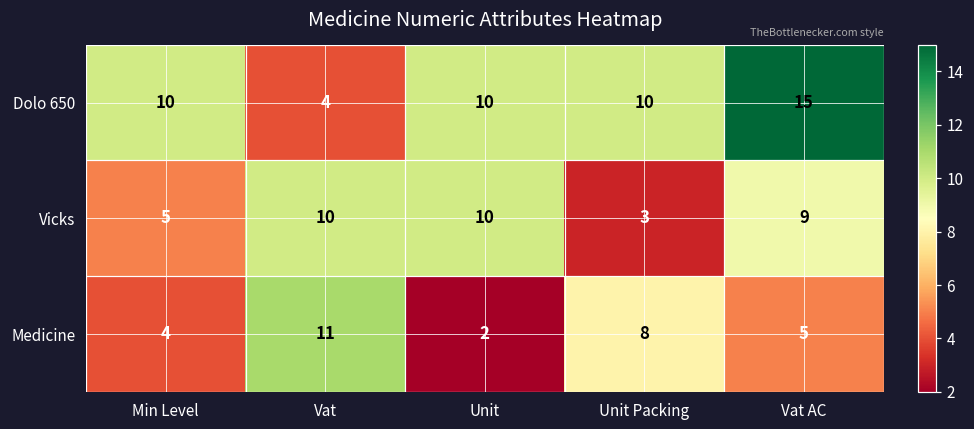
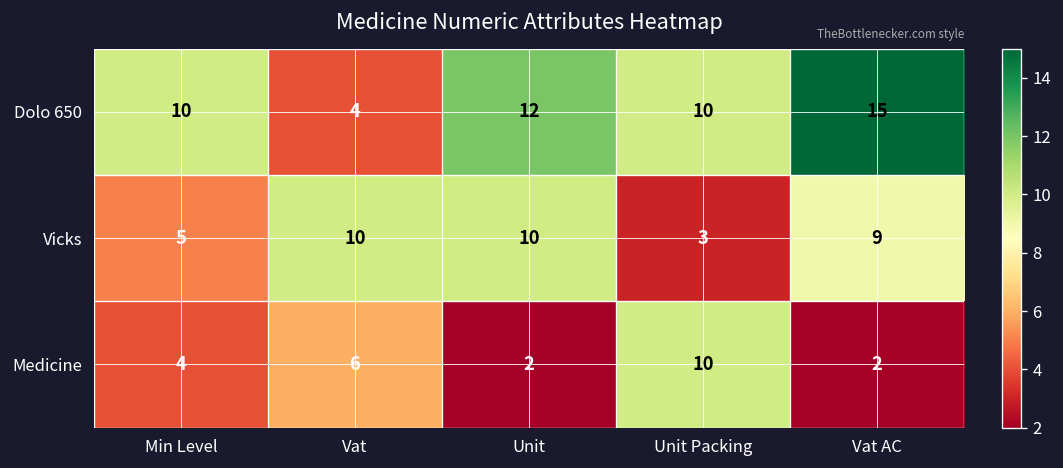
Dolo 650, Unit: 10 -> 12
Medicine, Vat: 11 -> 6
Medicine, Unit Packing: 8 -> 10
Medicine, Vat AC: 5 -> 2
